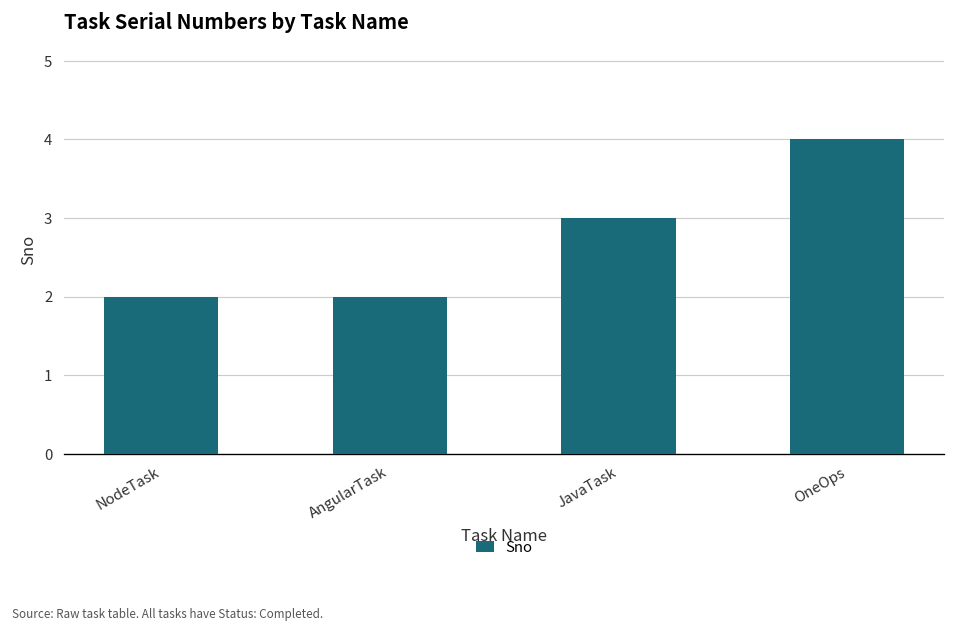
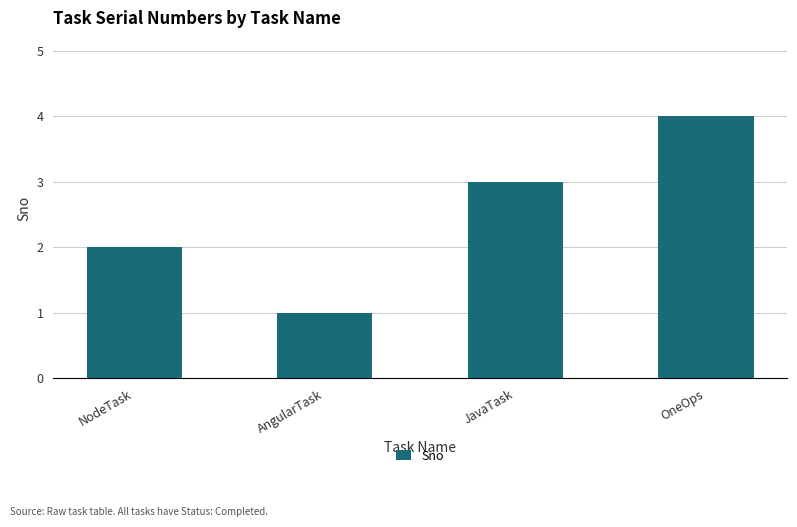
AngularTask: 2 -> 1
